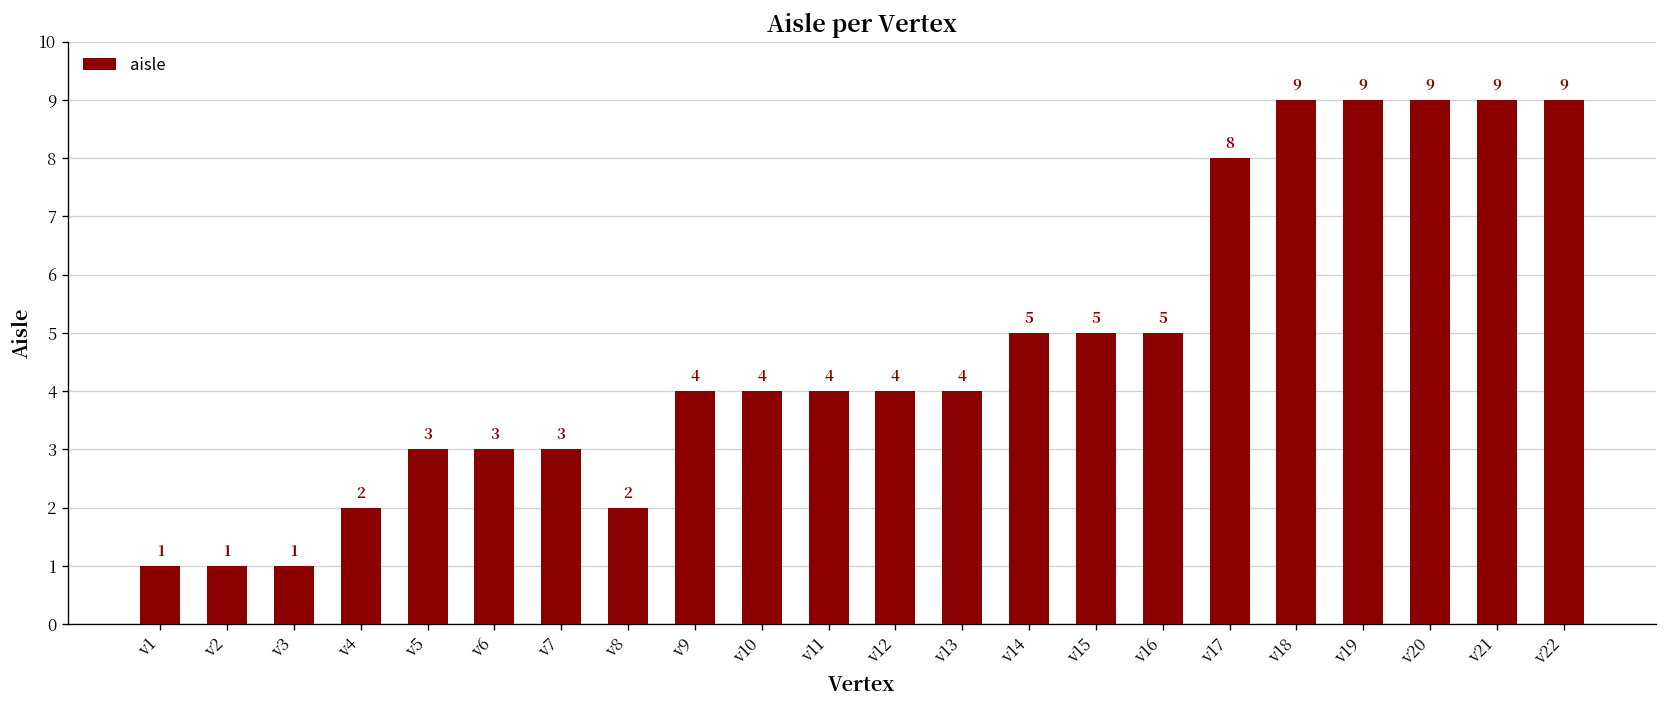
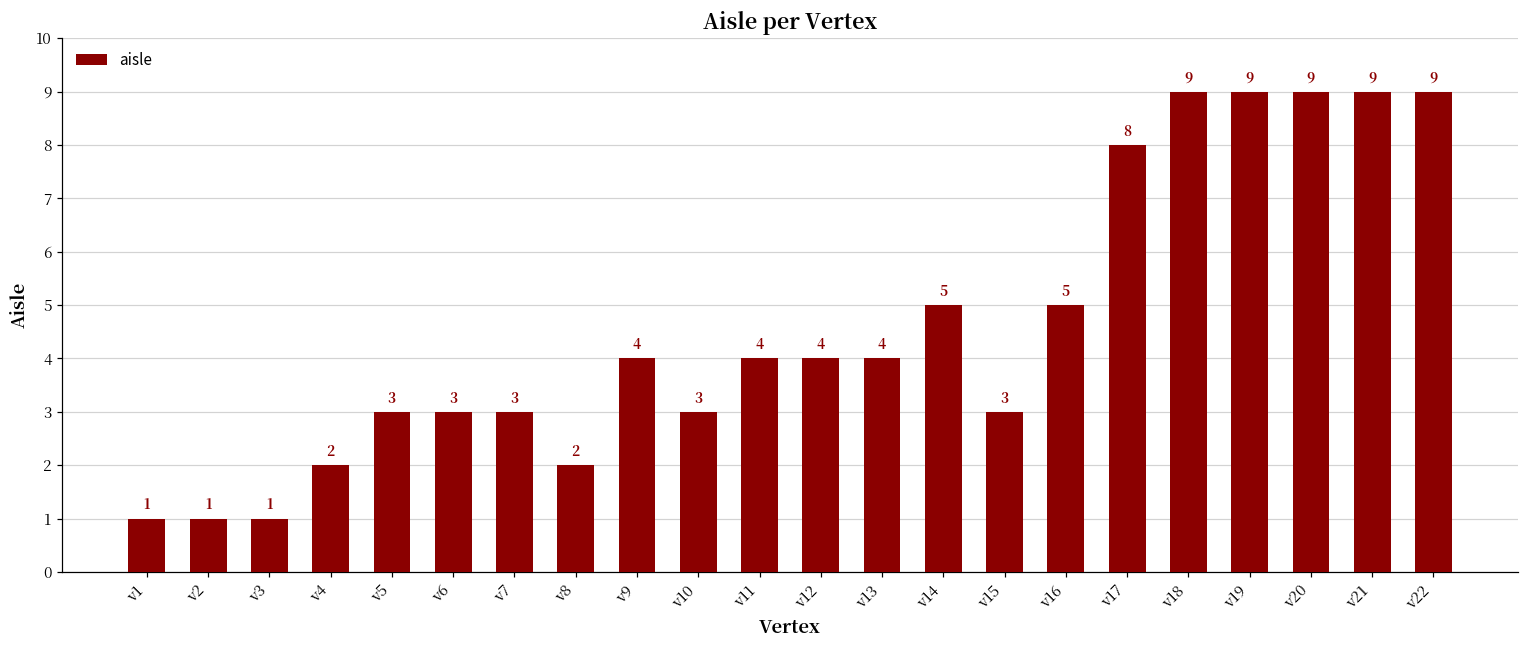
v10: 4 -> 3
v15: 5 -> 3
